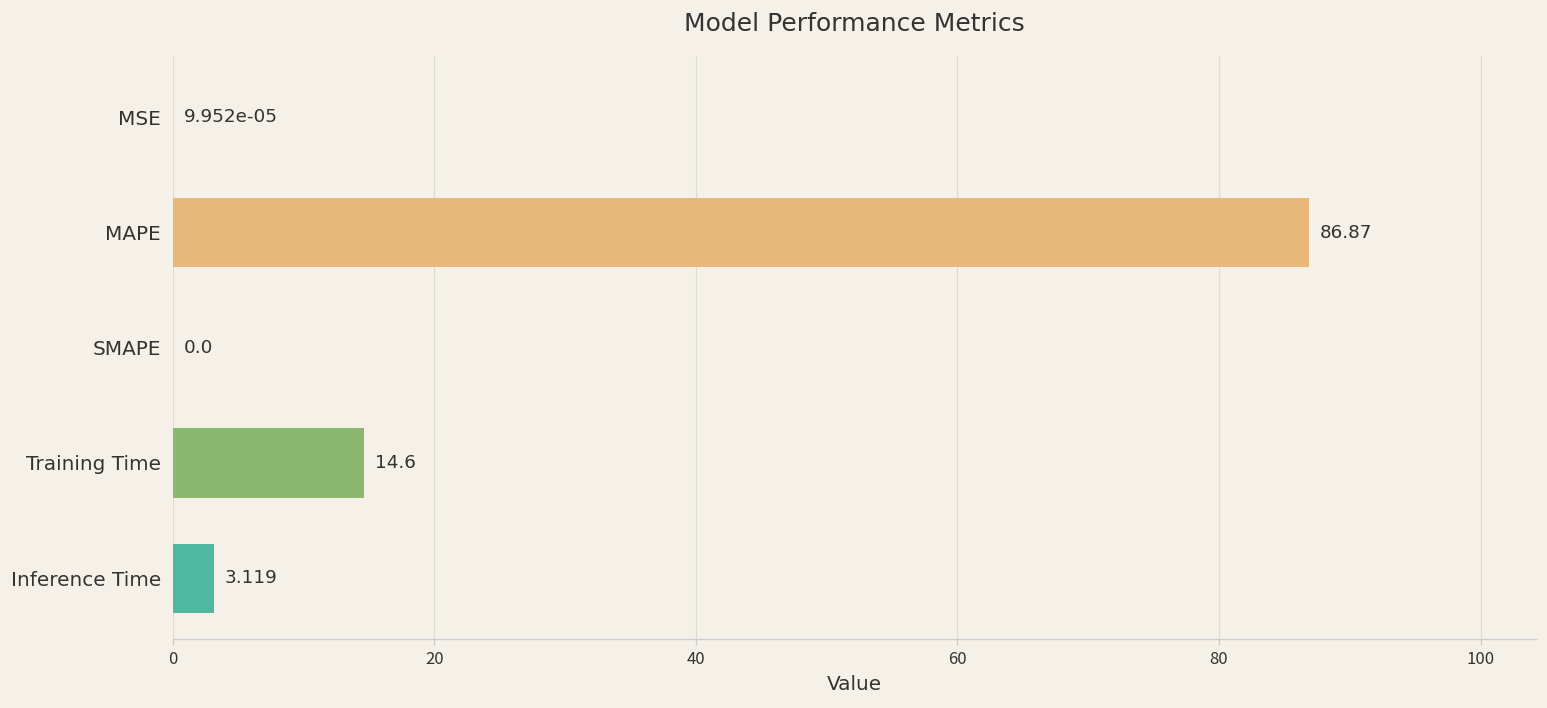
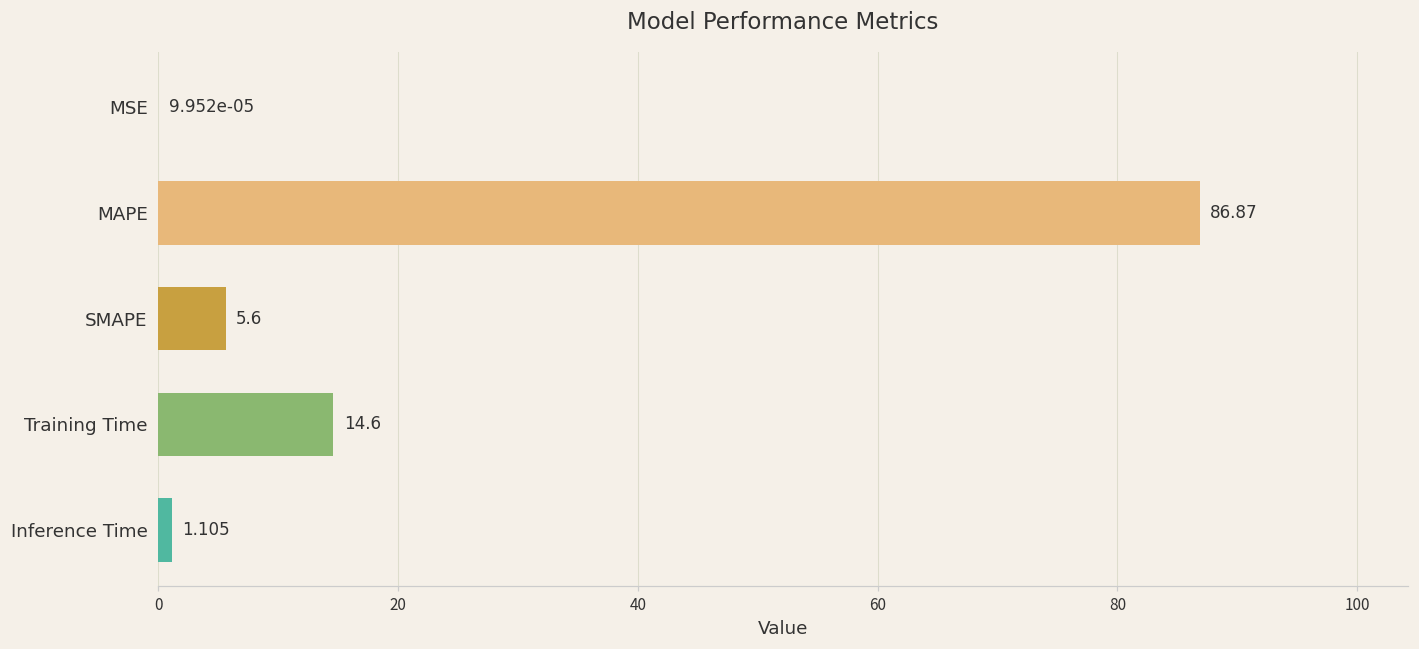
SMAPE: 0.0 -> 5.6
Inference Time: 3.119 -> 1.105
